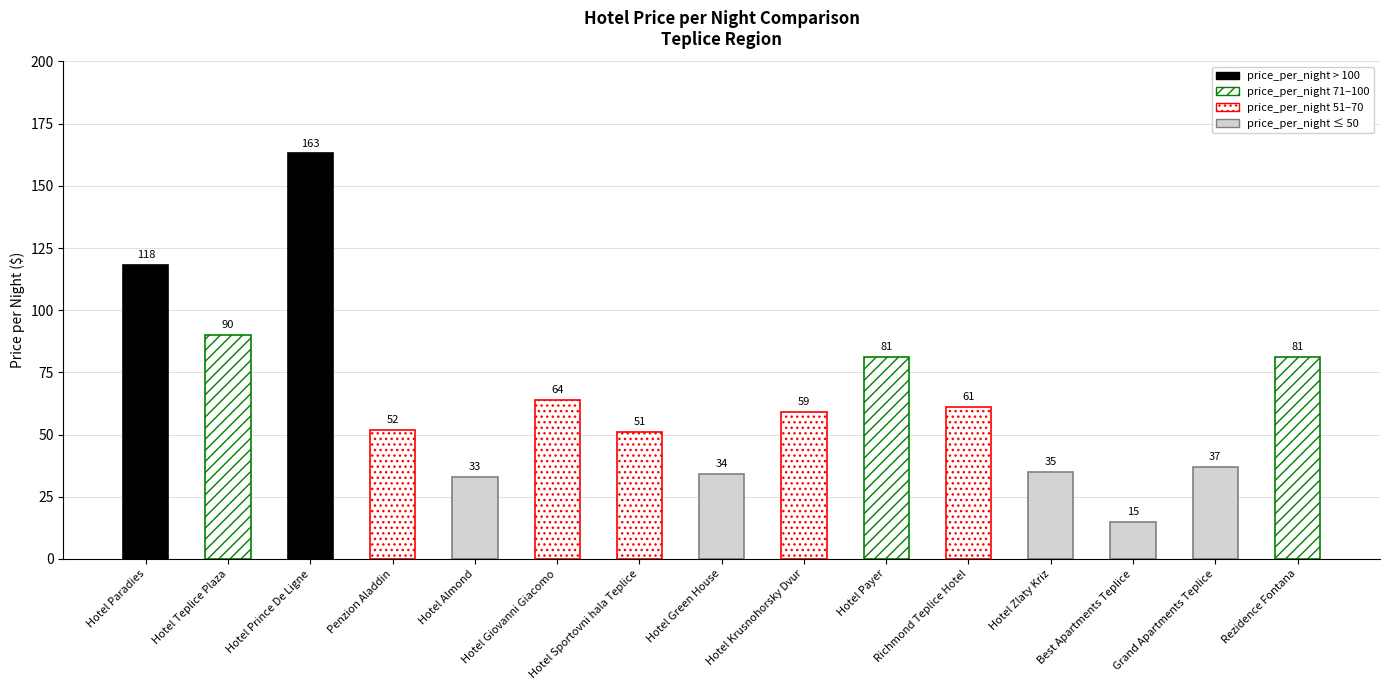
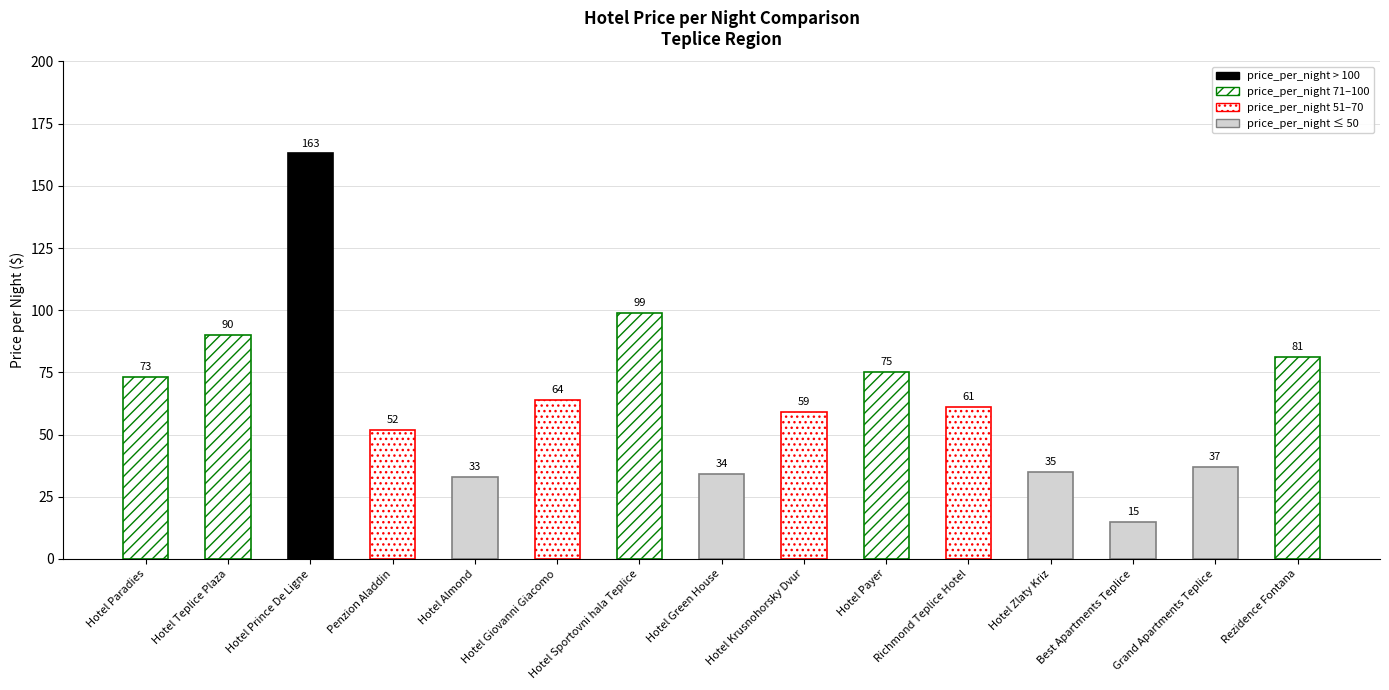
Hotel Paradies: 118 -> 73
Hotel Sportovni hala Teplice: 51 -> 99
Hotel Payer: 81 -> 75
